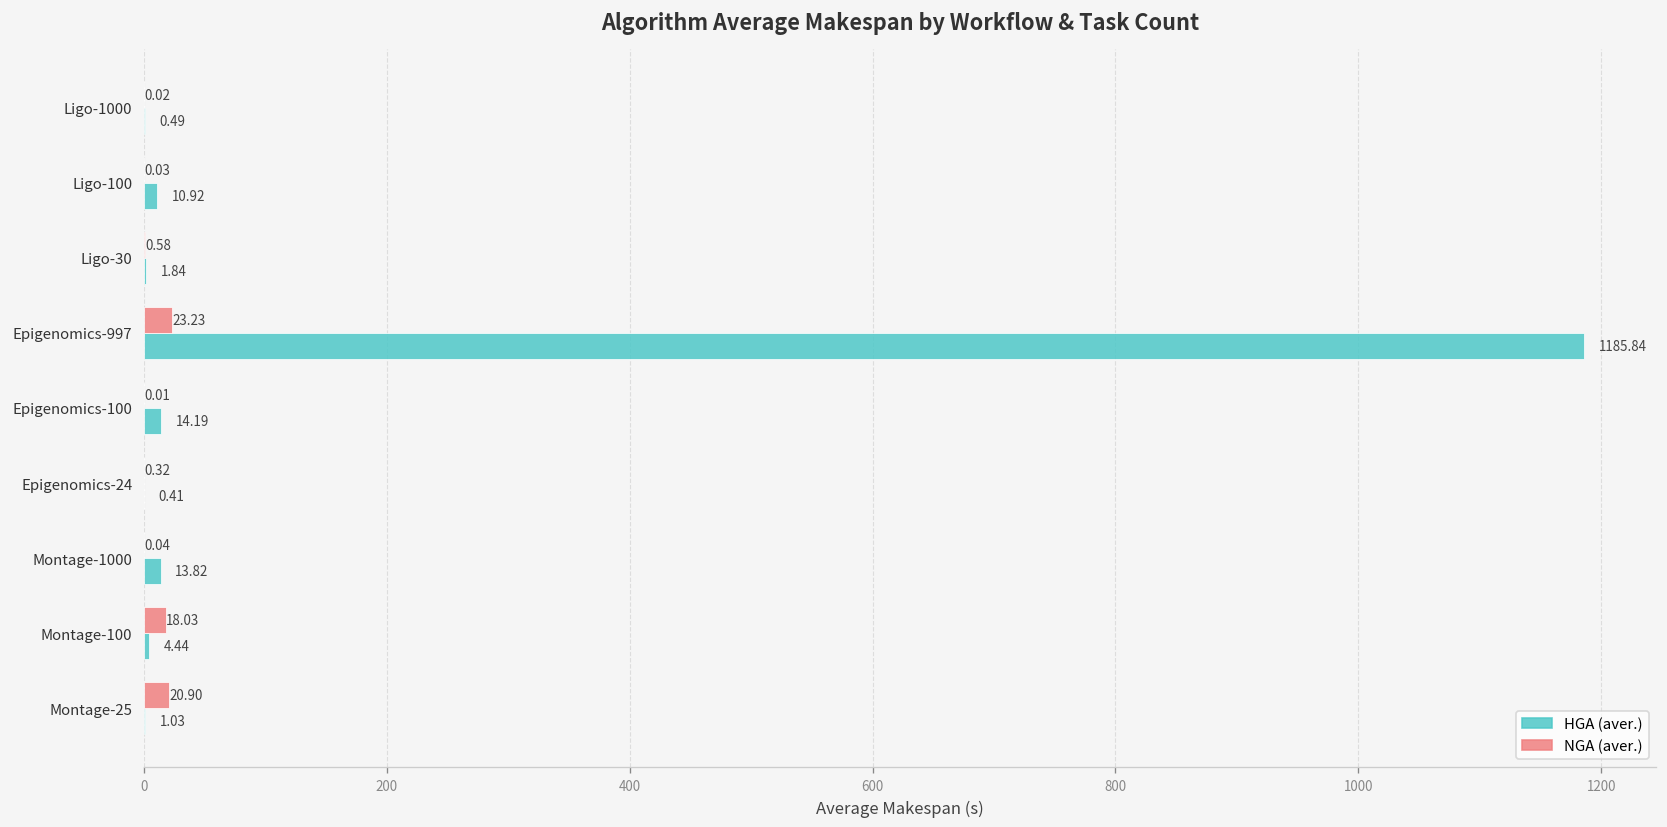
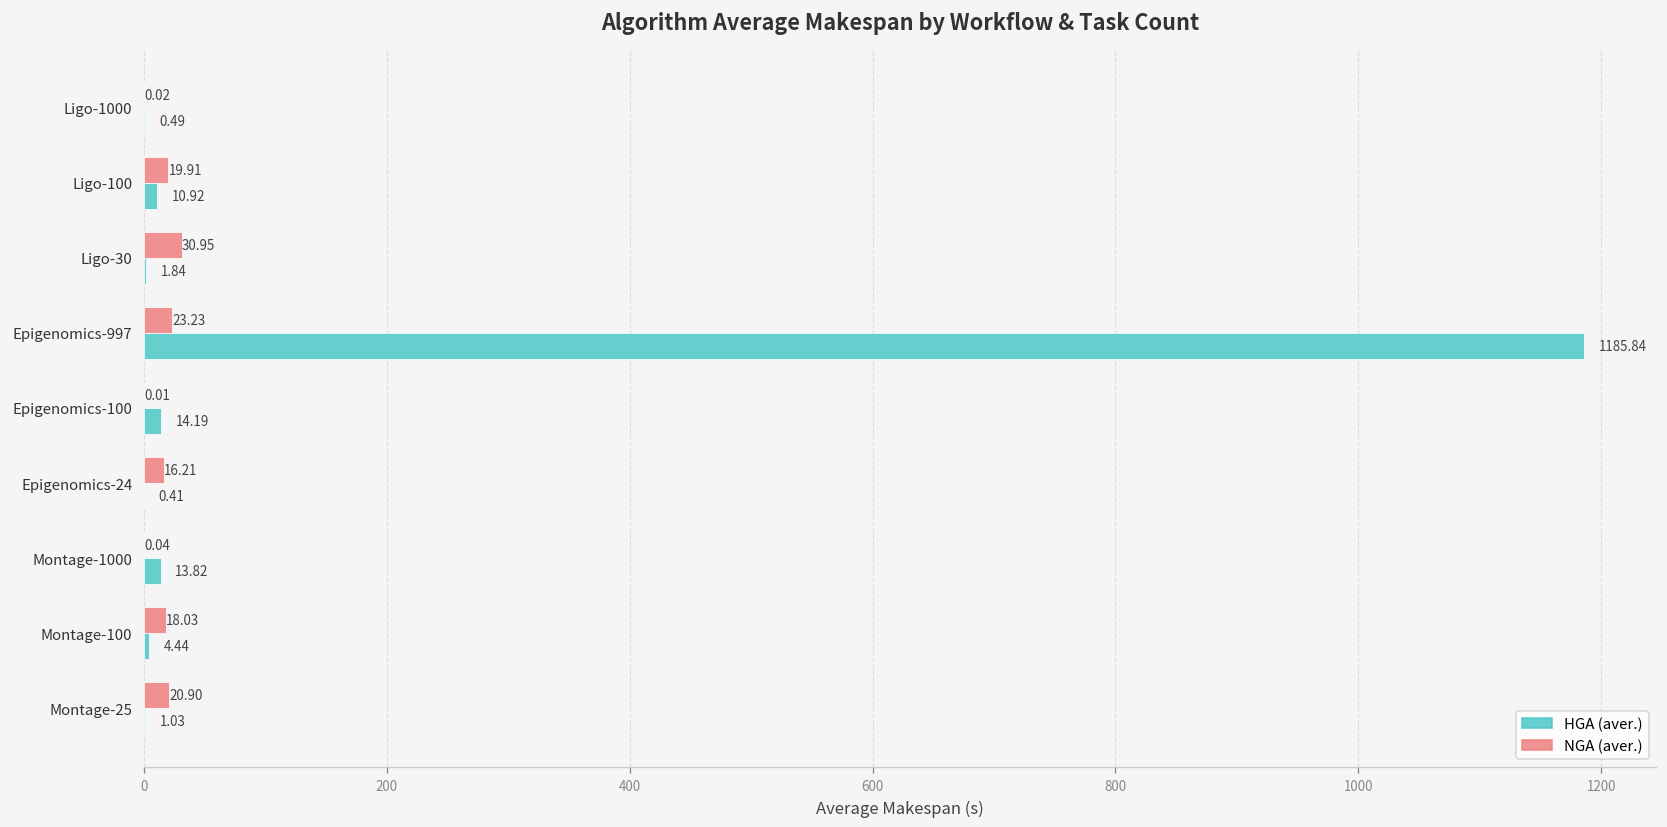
NGA (aver.), Ligo-100: 0.03 -> 19.91
NGA (aver.), Ligo-30: 0.58 -> 30.95
NGA (aver.), Epigenomics-24: 0.32 -> 16.21
